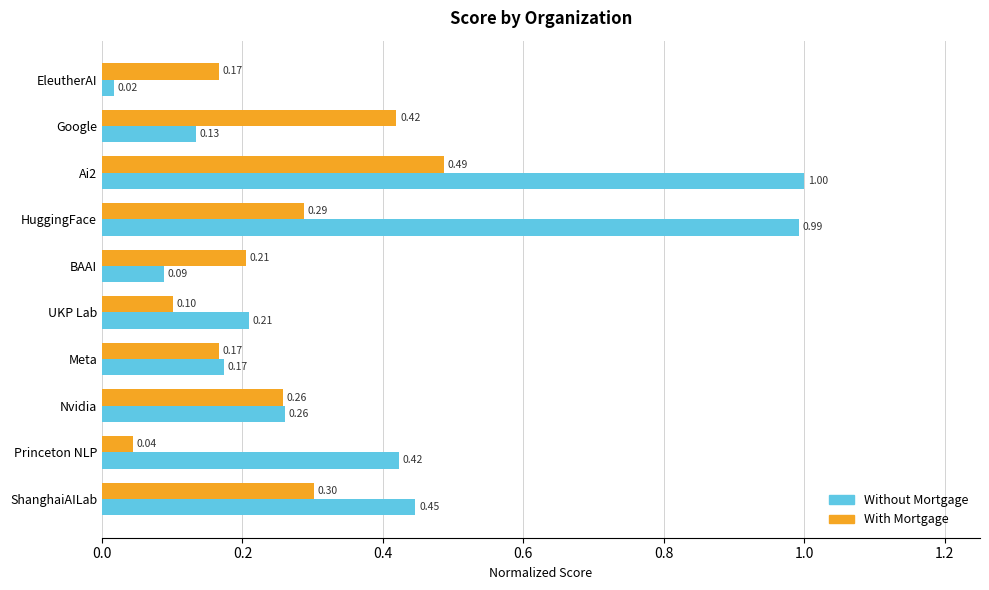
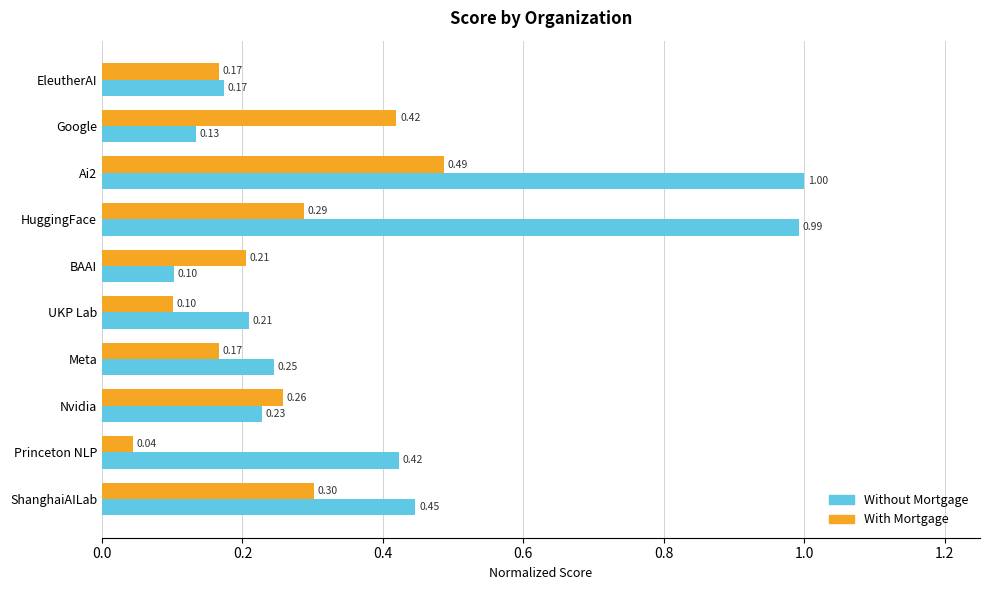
Without Mortgage, EleutherAI: 0.02 -> 0.17
Without Mortgage, BAAI: 0.09 -> 0.10
Without Mortgage, Meta: 0.17 -> 0.25
Without Mortgage, Nvidia: 0.26 -> 0.23
